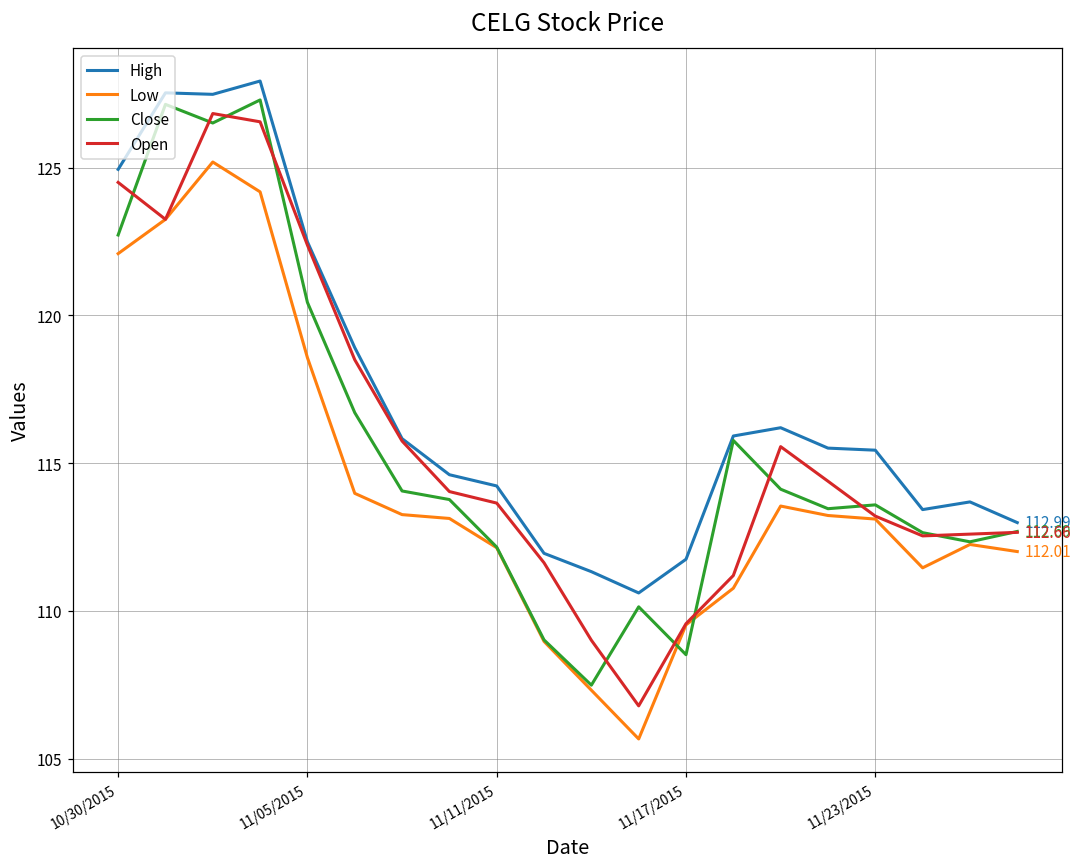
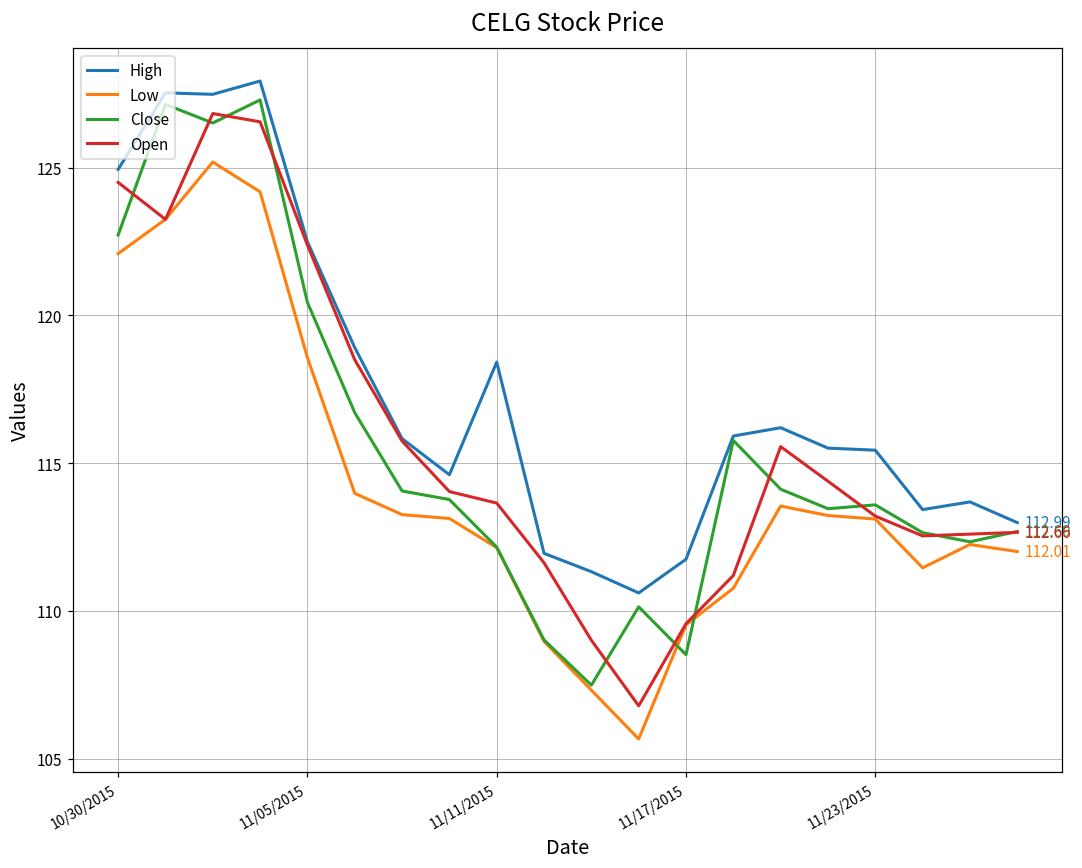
High, 11/11/2015: 114.2 -> 118.4
